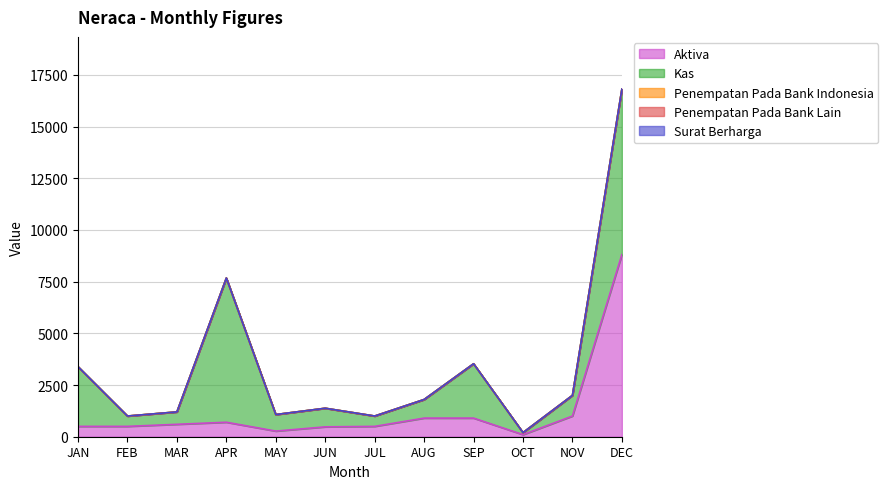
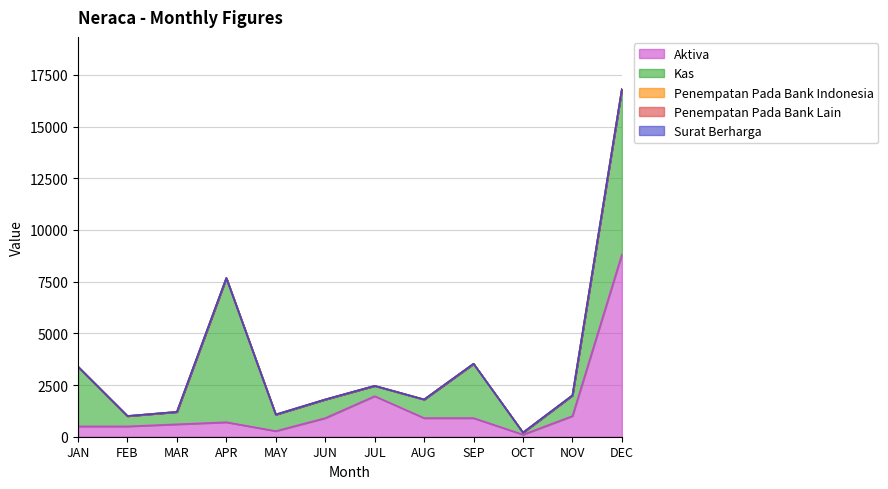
Aktiva, JUN: 500 -> 900
Aktiva, JUL: 500 -> 2000
